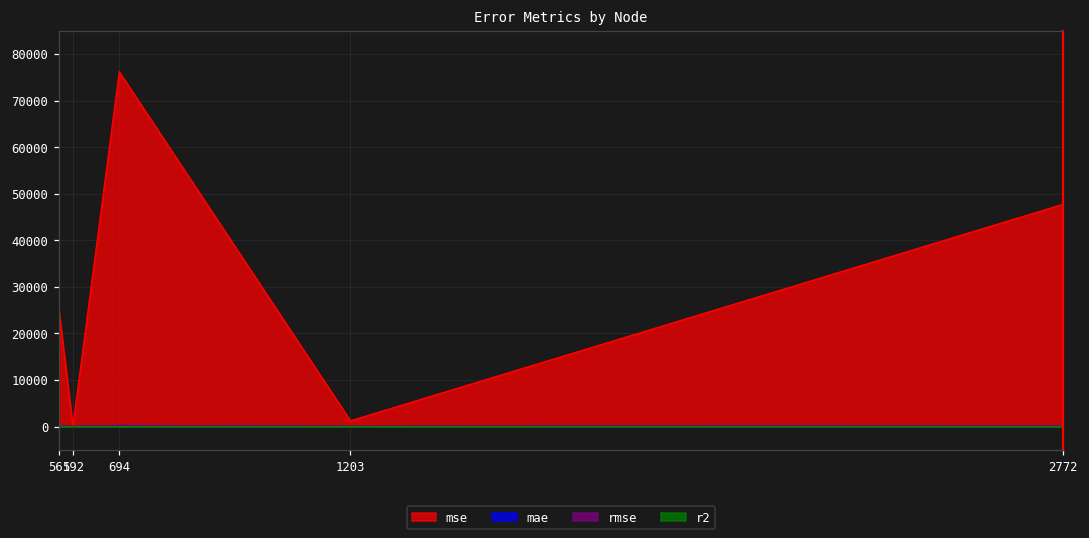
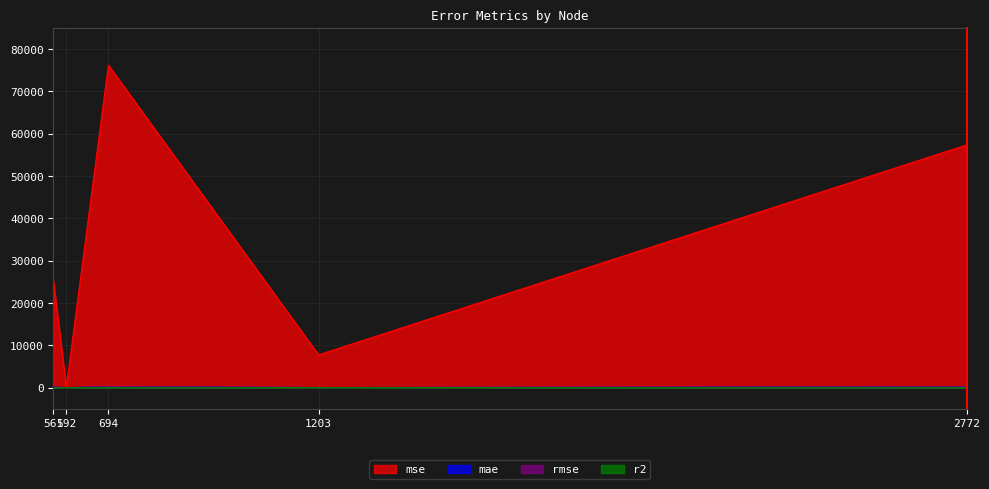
mse, 1203: 1000 -> 8000
mse, 2772: 48000 -> 57000
